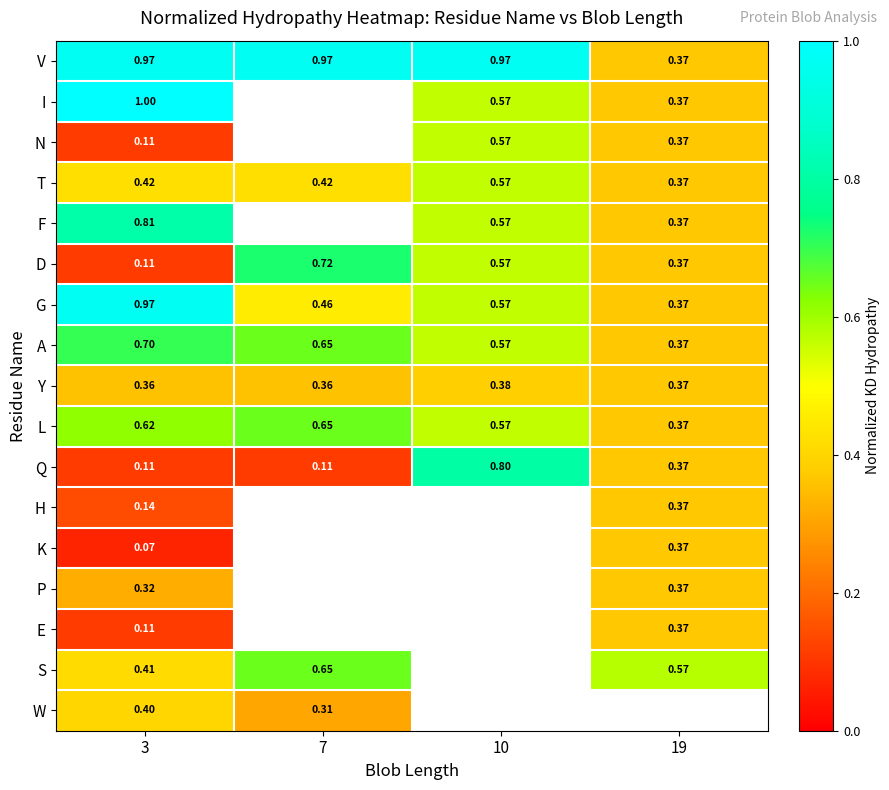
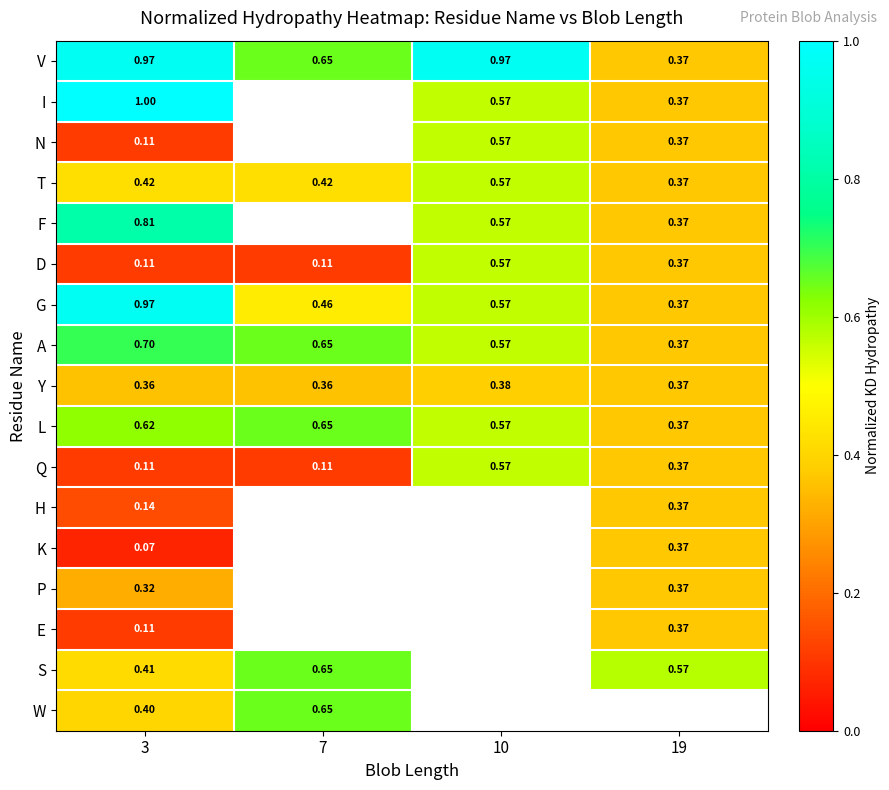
V, 7: 0.97 -> 0.65
D, 7: 0.72 -> 0.11
Q, 10: 0.80 -> 0.57
W, 7: 0.31 -> 0.65
